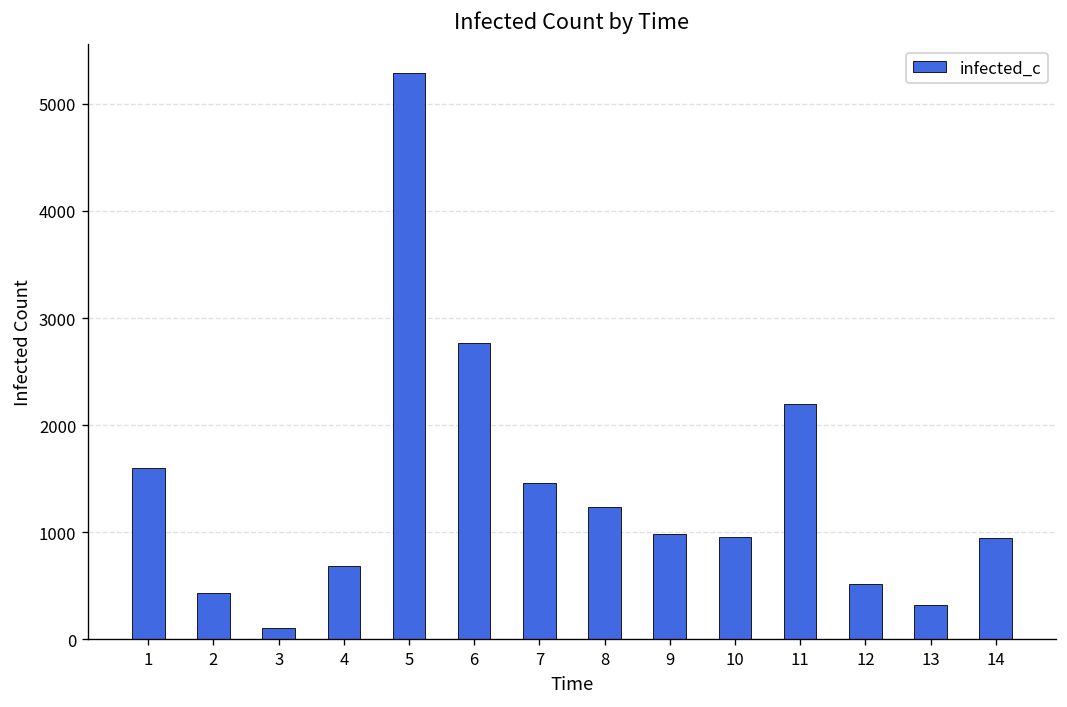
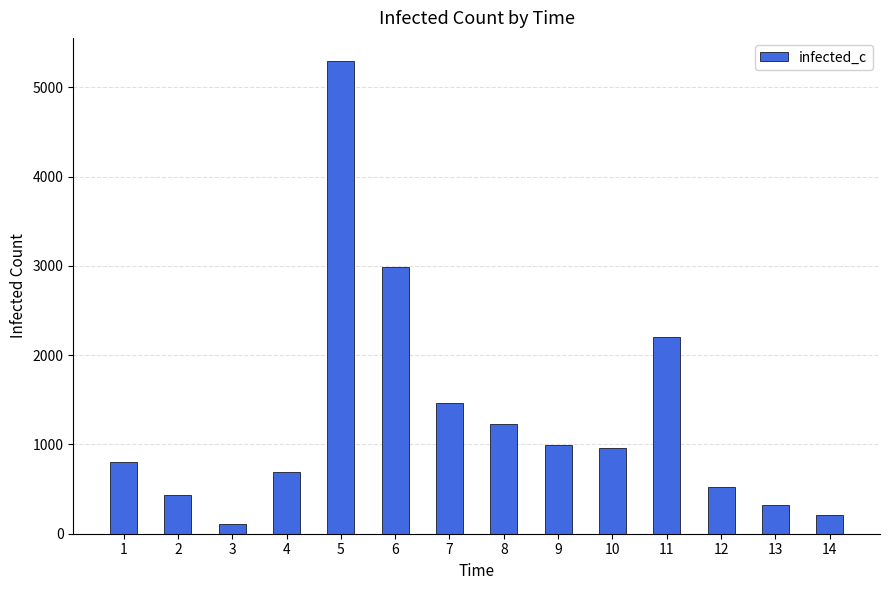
1: 1600 -> 800
6: 2800 -> 3000
14: 1000 -> 200
